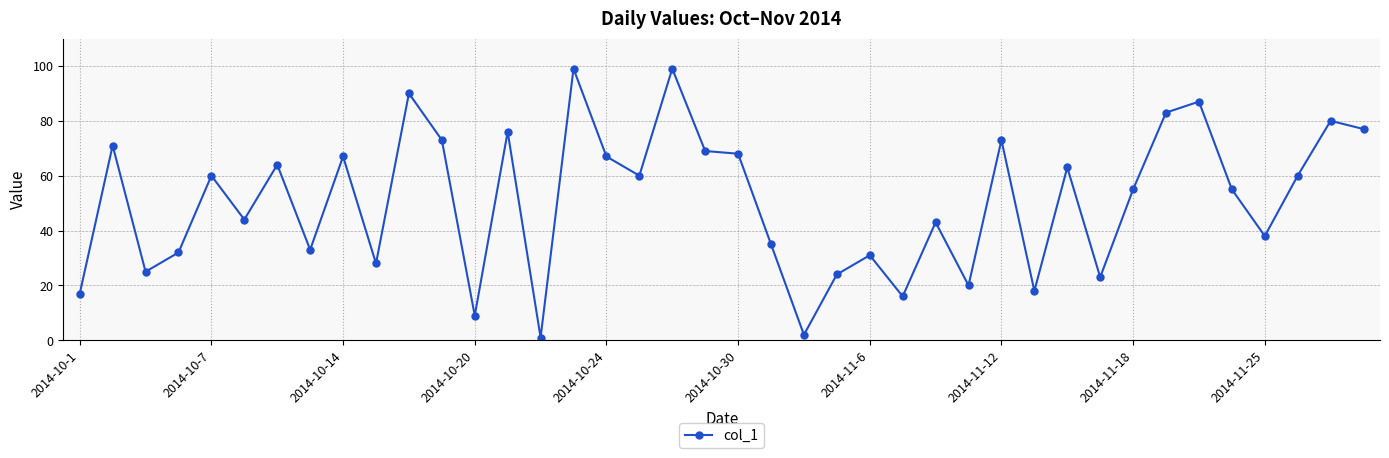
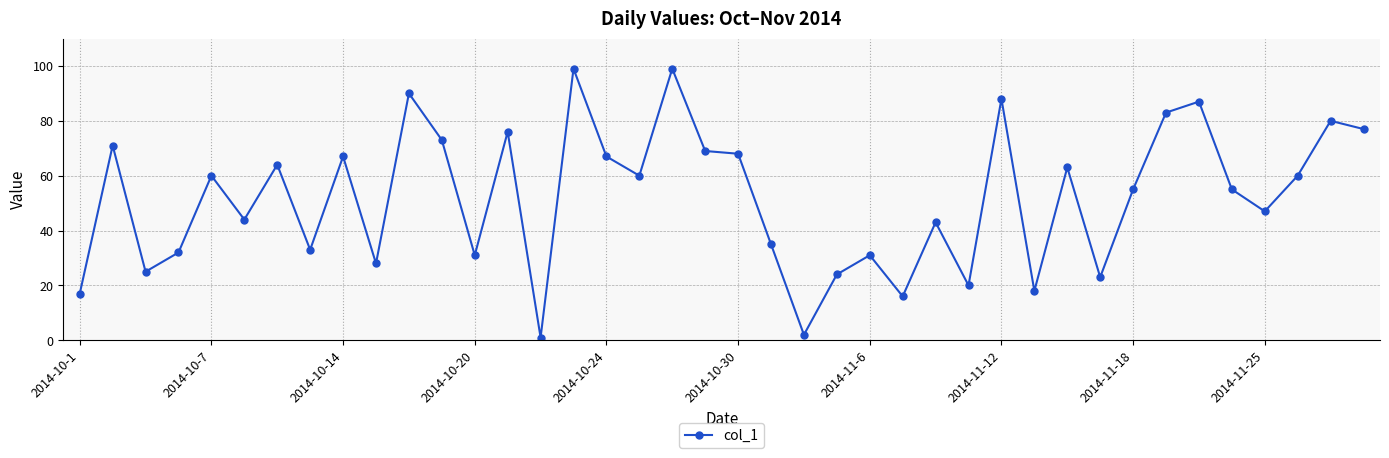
2014-10-20: 9 -> 31
2014-11-12: 73 -> 88
2014-11-25: 38 -> 47
